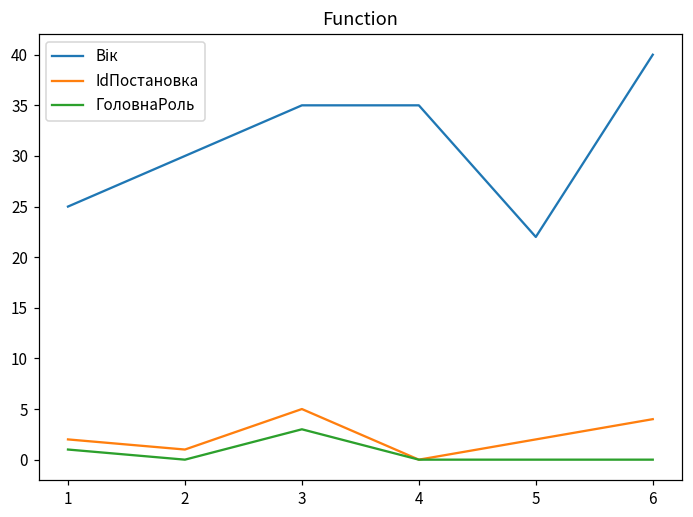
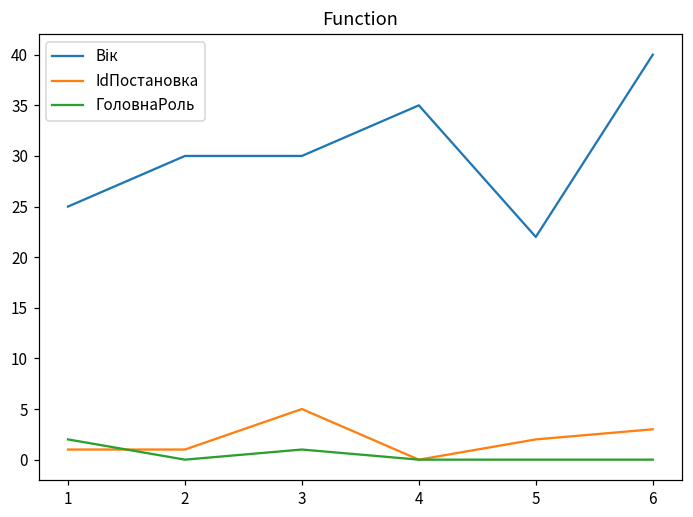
IdПостановка, 1: 2 -> 1
ГоловнаРоль, 1: 1 -> 2
Вік, 3: 35 -> 30
ГоловнаРоль, 3: 3 -> 1
IdПостановка, 6: 4 -> 3
